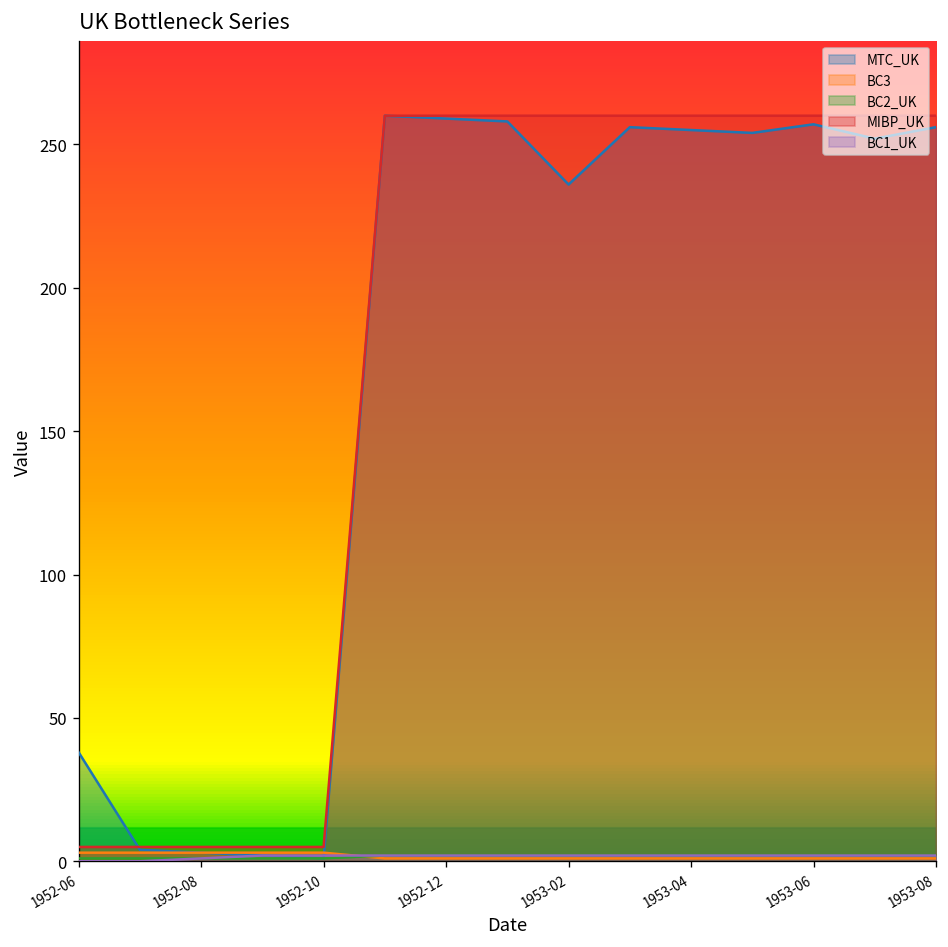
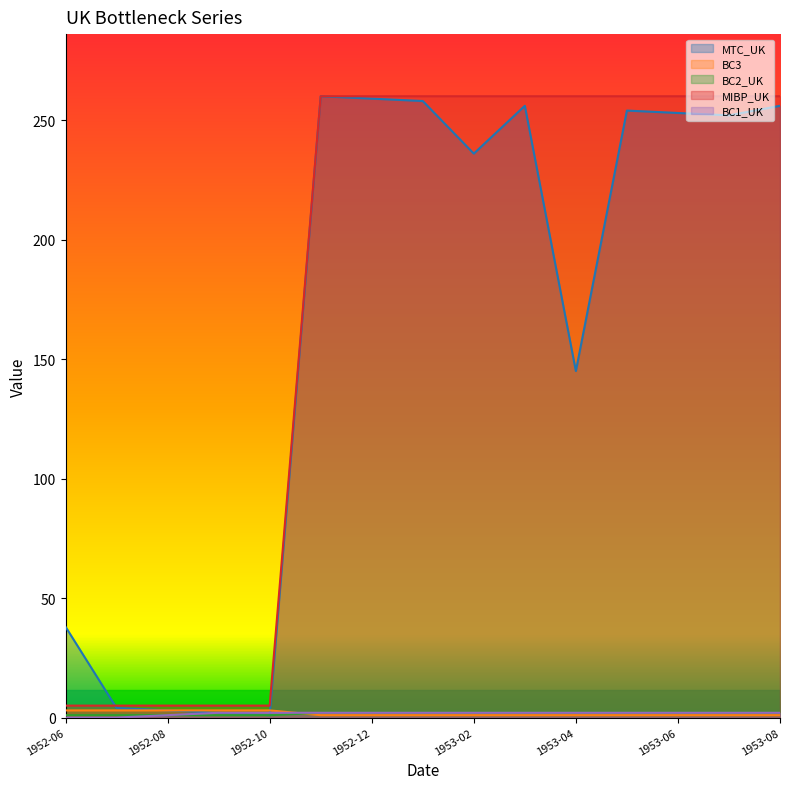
MTC_UK, 1953-04: 255 -> 145
MTC_UK, 1953-06: 257 -> 253
